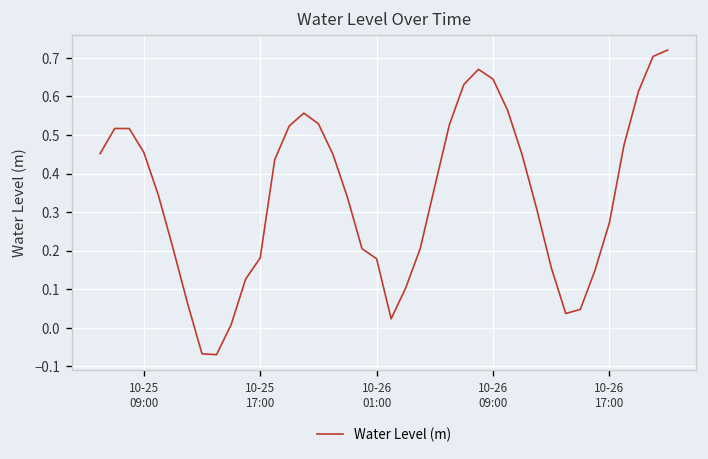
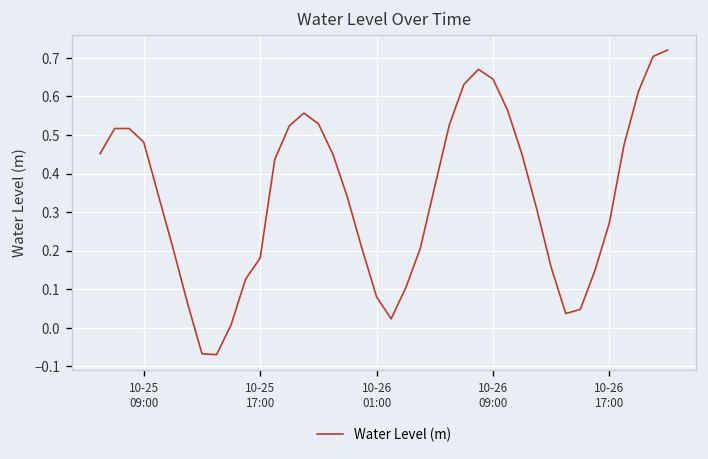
10-25 09:00: 0.46 -> 0.48
10-26 01:00: 0.18 -> 0.08
